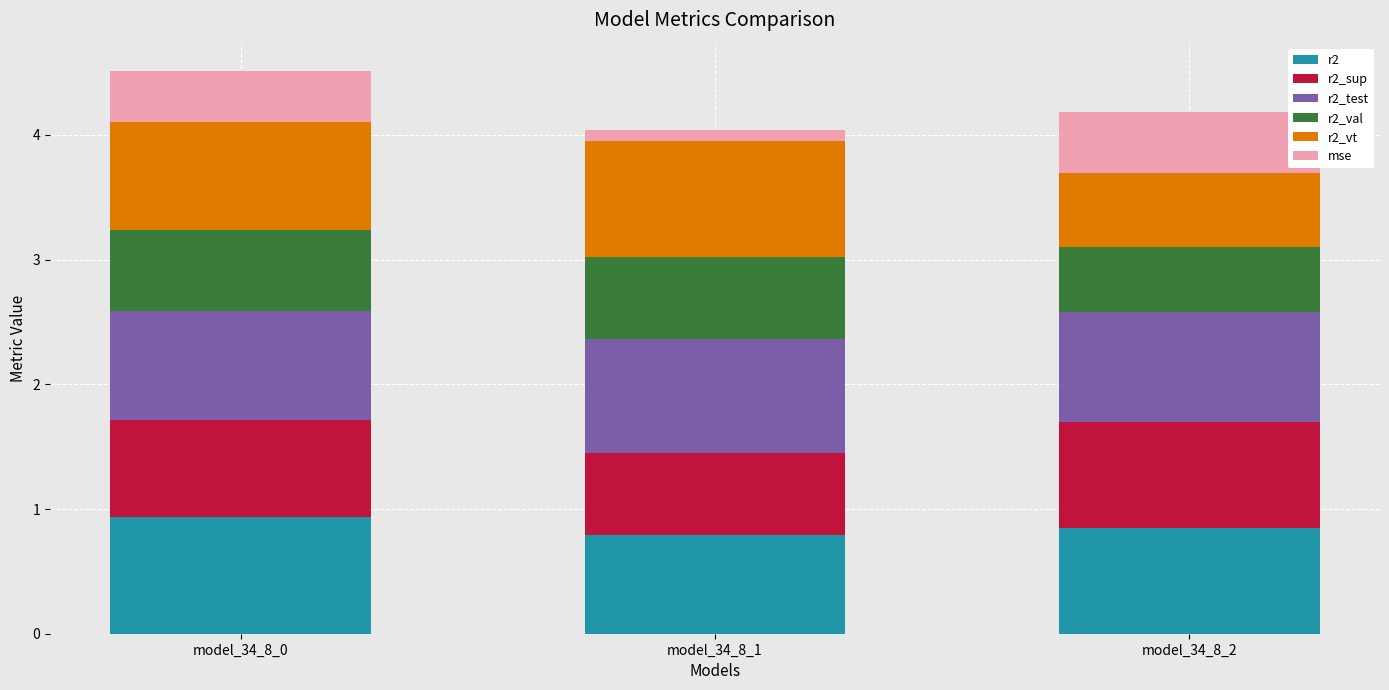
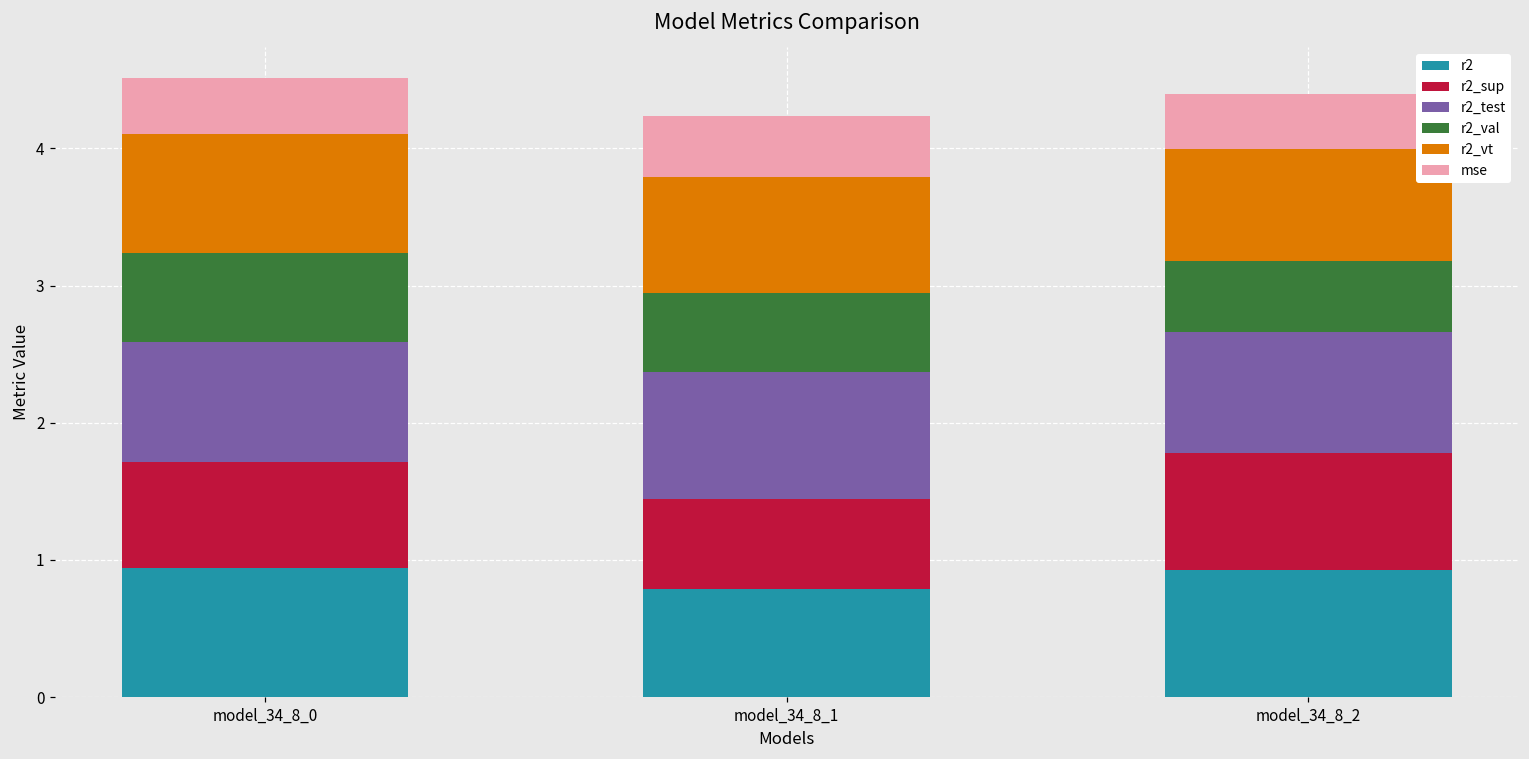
r2_val, model_34_8_1: 0.66 -> 0.58
r2_vt, model_34_8_1: 0.93 -> 0.84
mse, model_34_8_1: 0.09 -> 0.44
r2, model_34_8_2: 0.85 -> 0.93
r2_vt, model_34_8_2: 0.59 -> 0.81
mse, model_34_8_2: 0.49 -> 0.40
